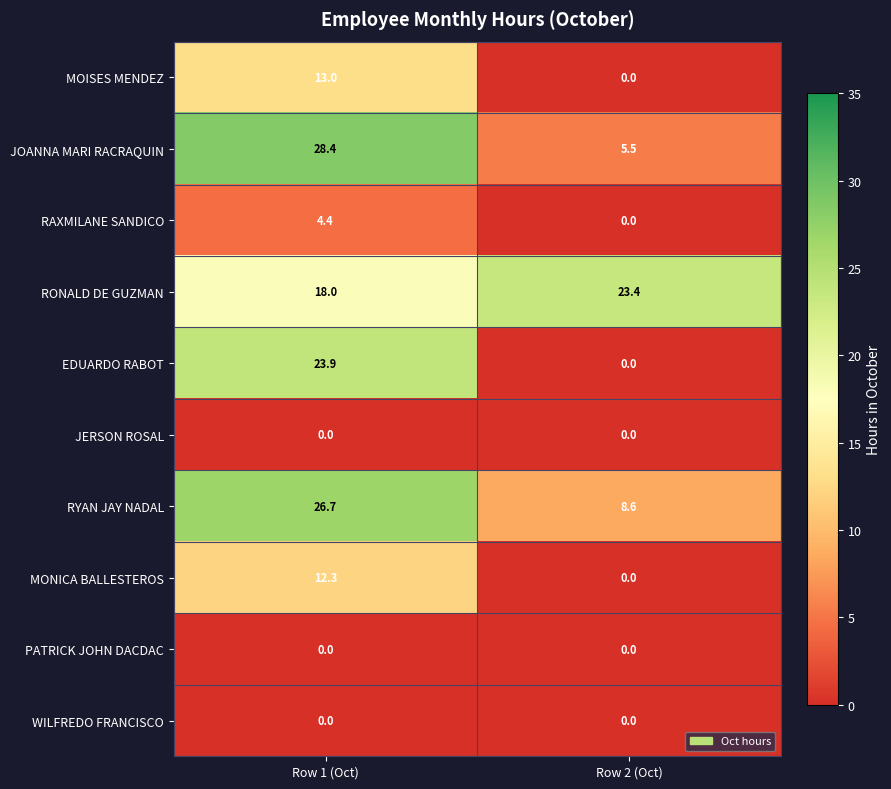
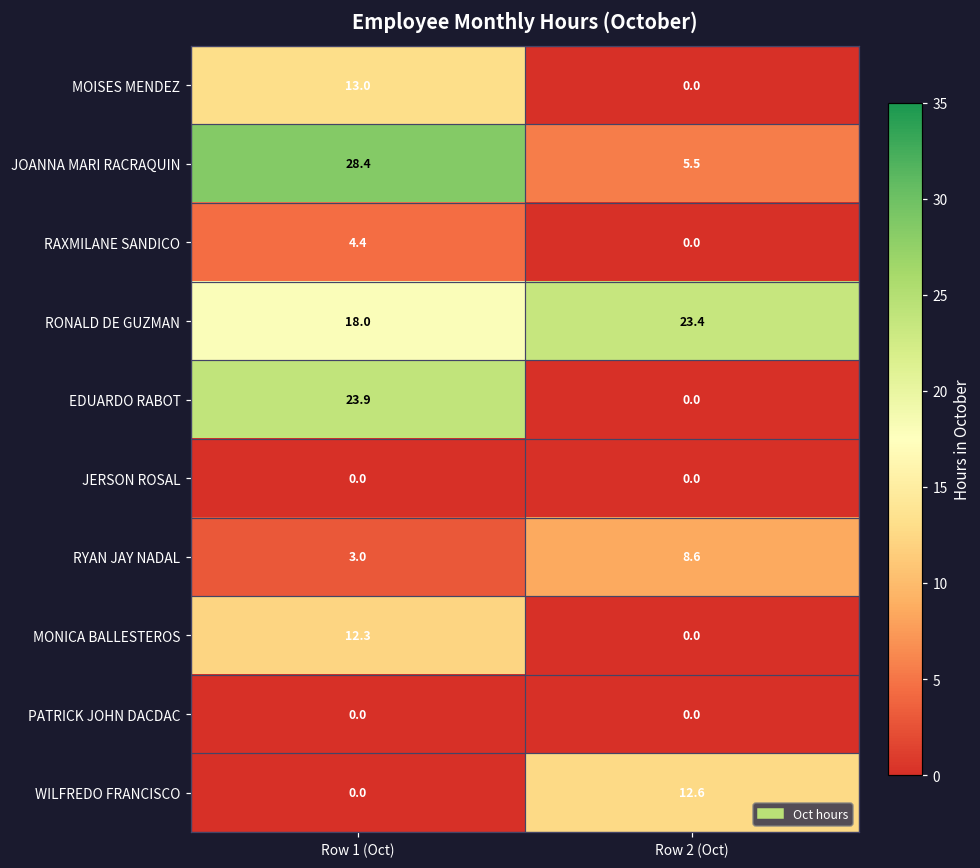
RYAN JAY NADAL, Row 1 (Oct): 26.7 -> 3.0
WILFREDO FRANCISCO, Row 2 (Oct): 0.0 -> 12.6
